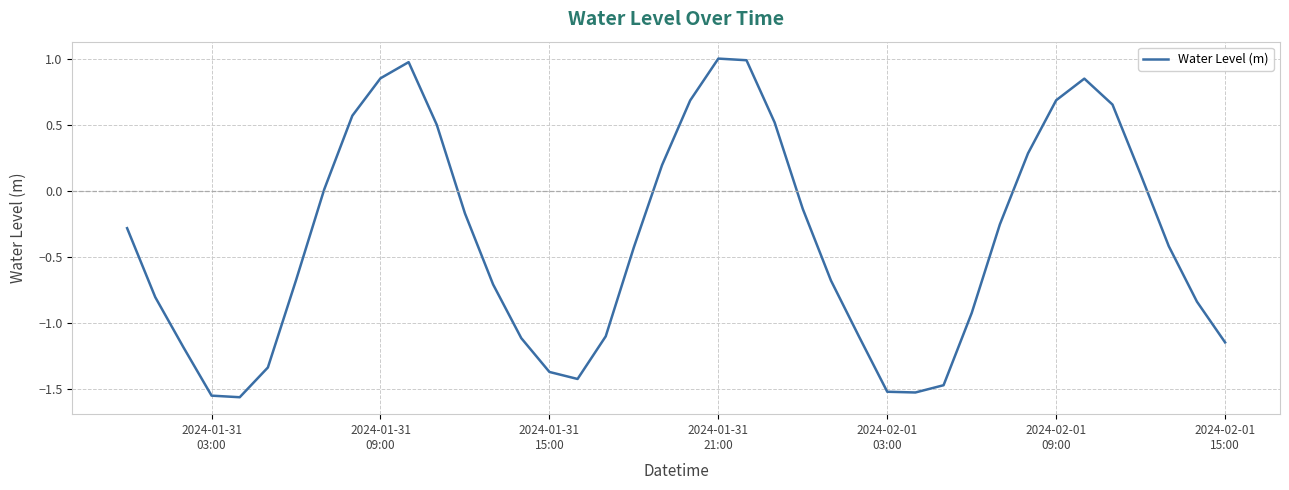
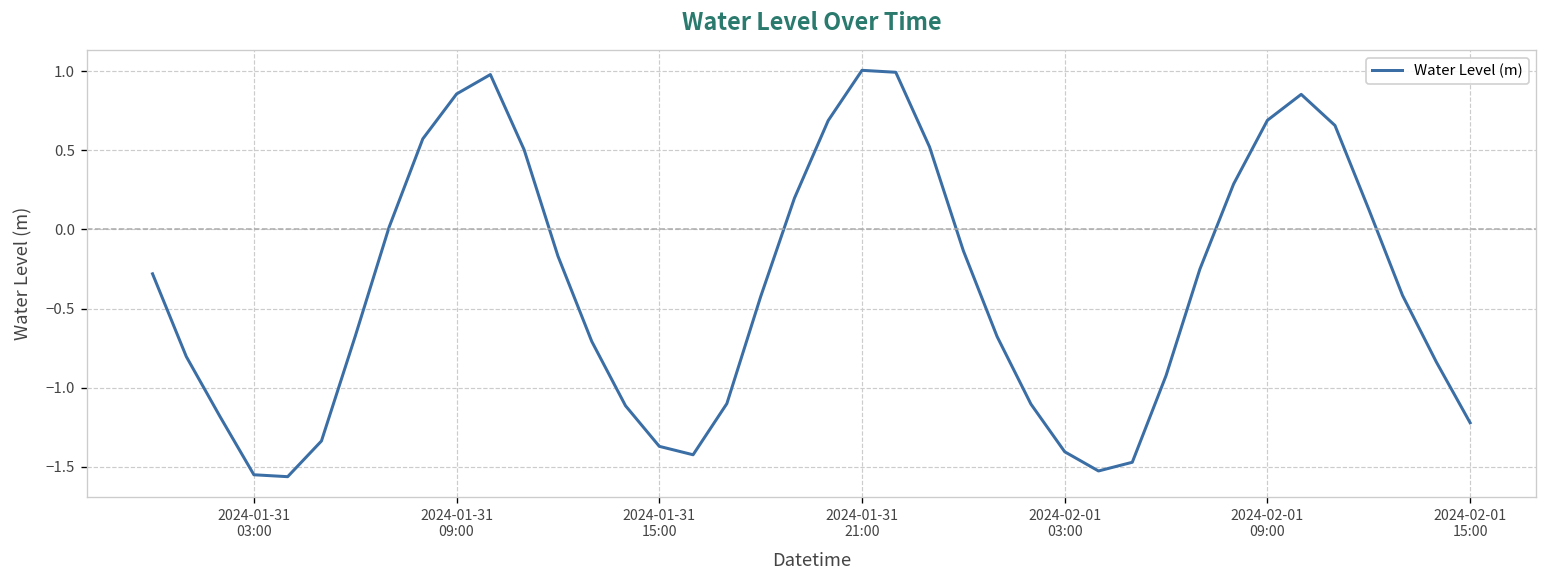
2024-02-01 03:00: -1.52 -> -1.40
2024-02-01 15:00: -1.15 -> -1.22
